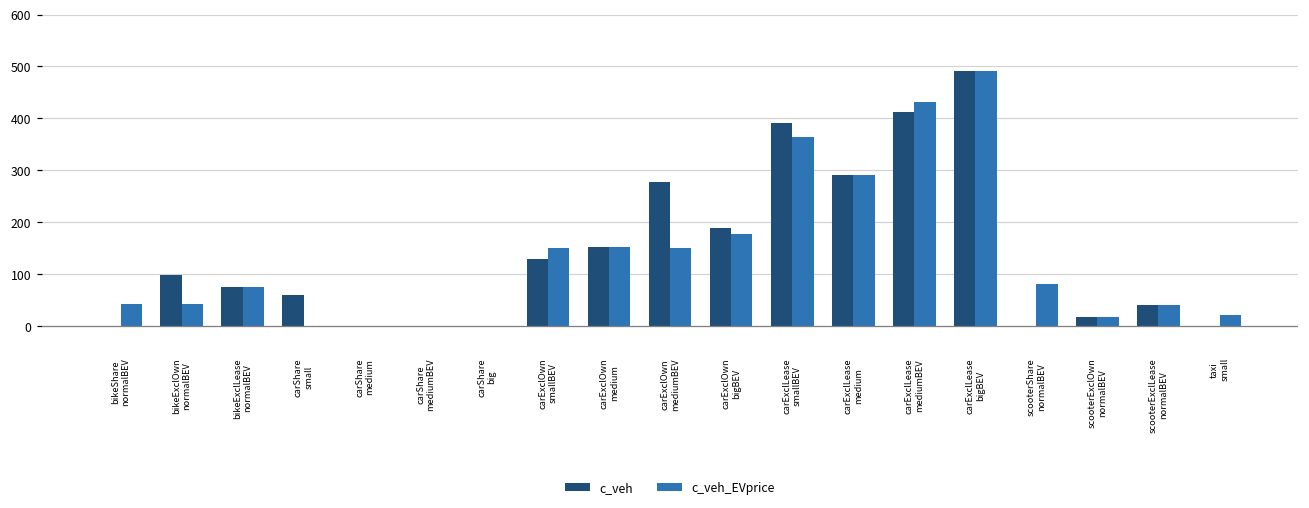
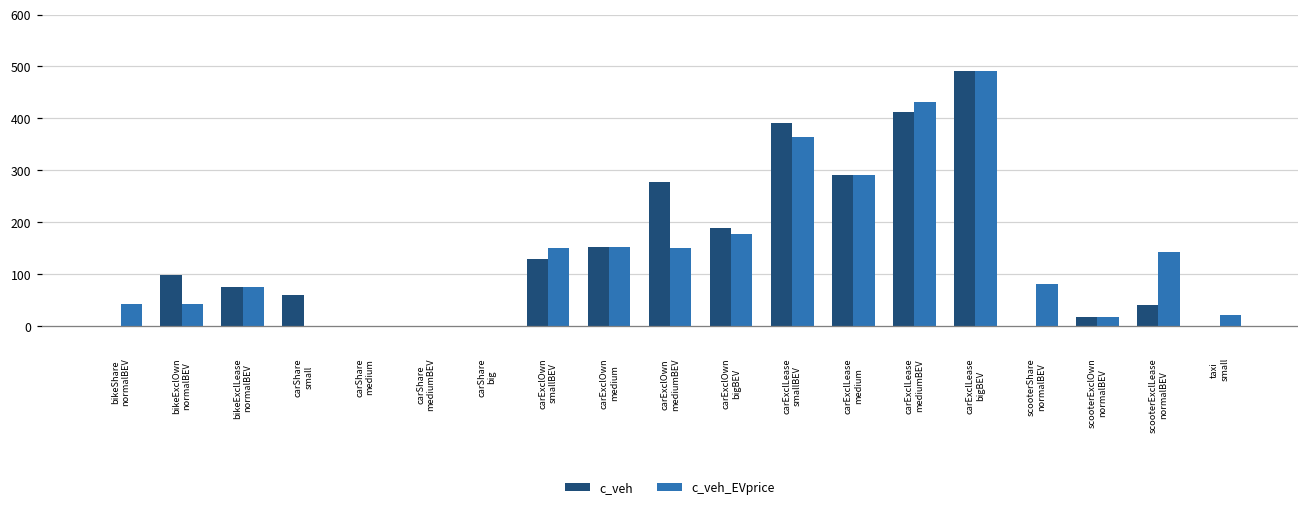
c_veh_EVprice, scooterExclLease normalBEV: 40 -> 140
